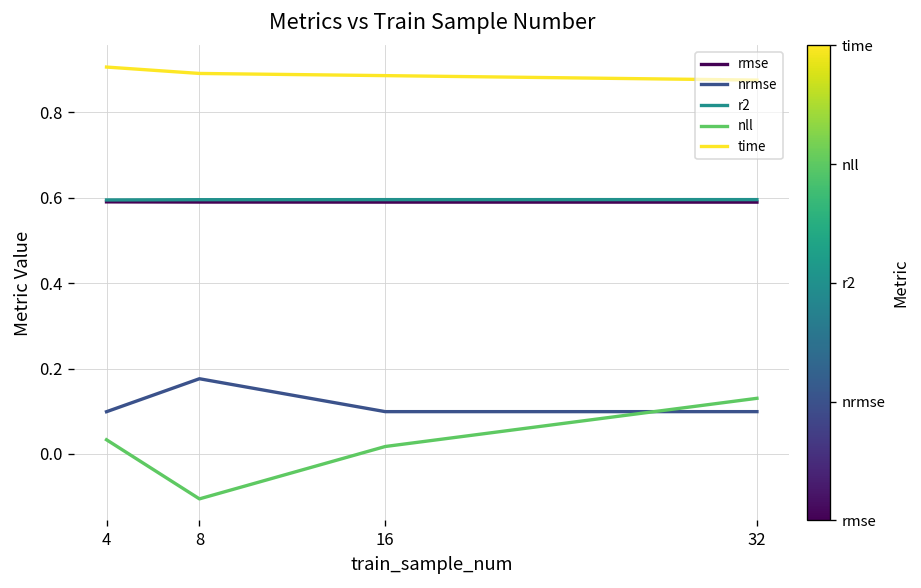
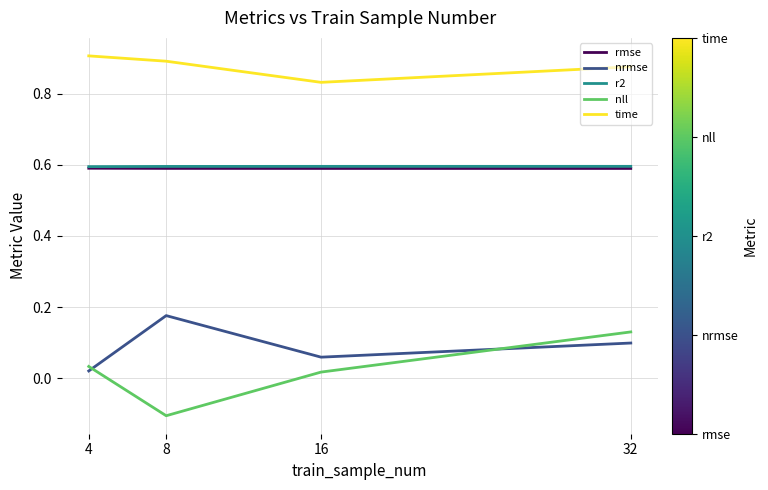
nrmse, 4: 0.10 -> 0.02
nrmse, 16: 0.10 -> 0.06
time, 16: 0.89 -> 0.83
